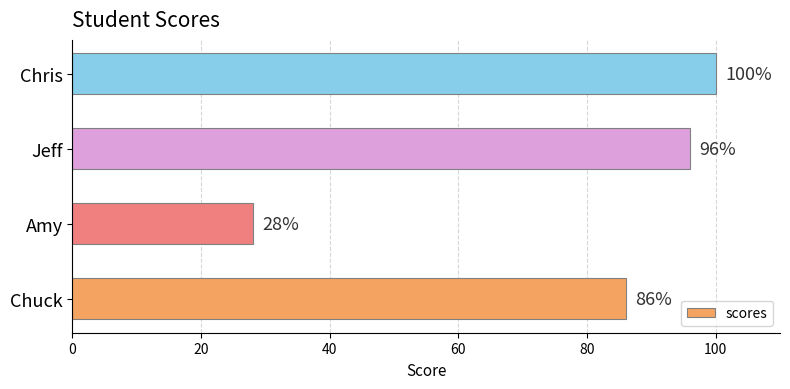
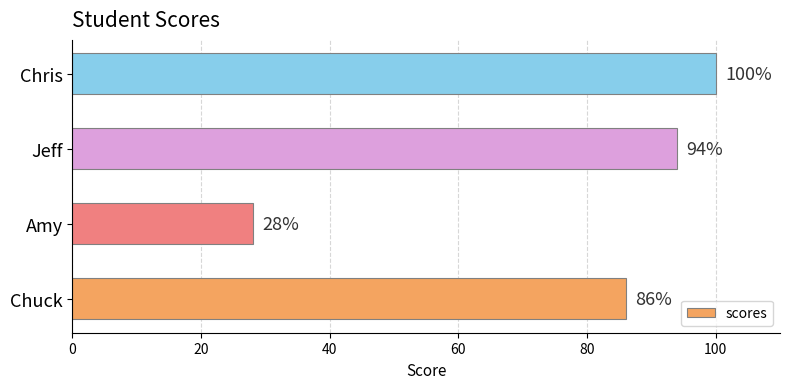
Jeff: 96% -> 94%
